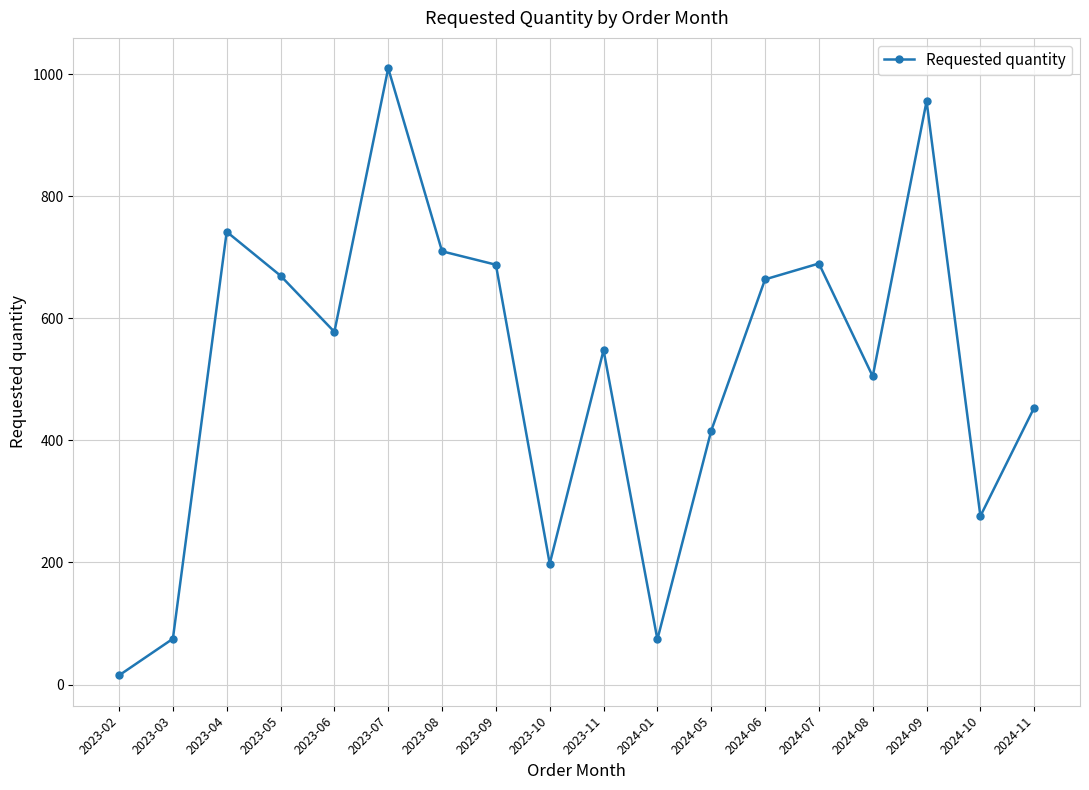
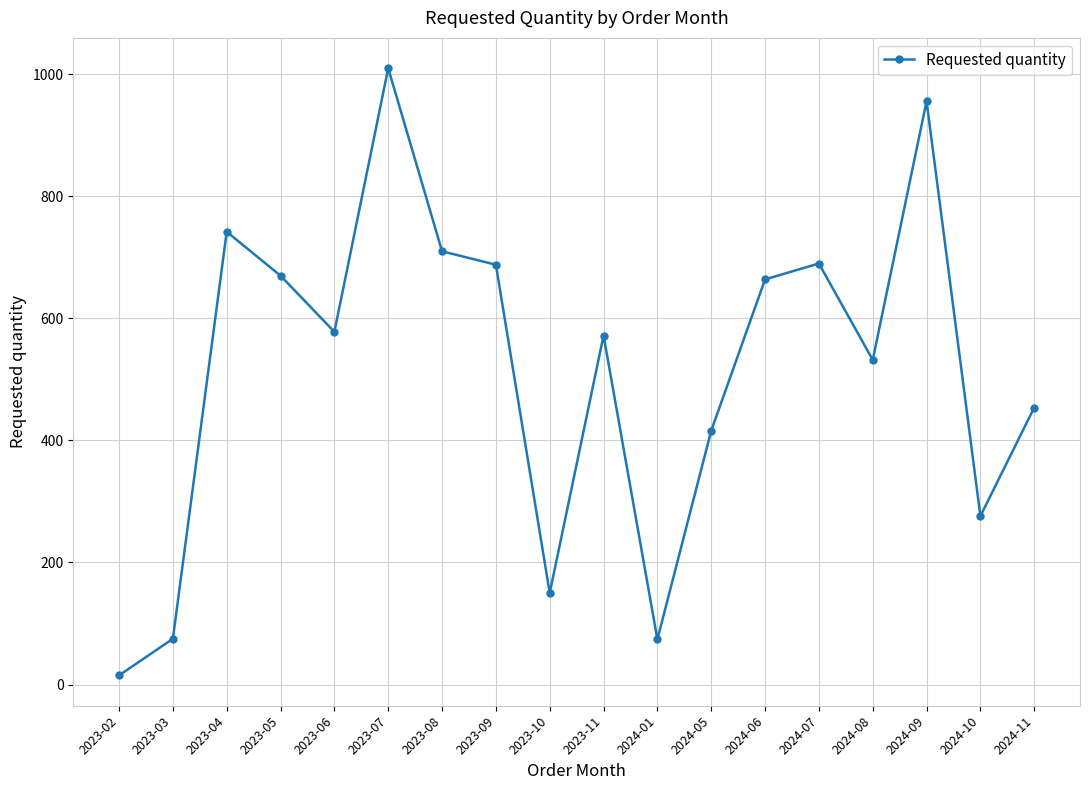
2023-10: 200 -> 150
2023-11: 550 -> 570
2024-08: 510 -> 530
